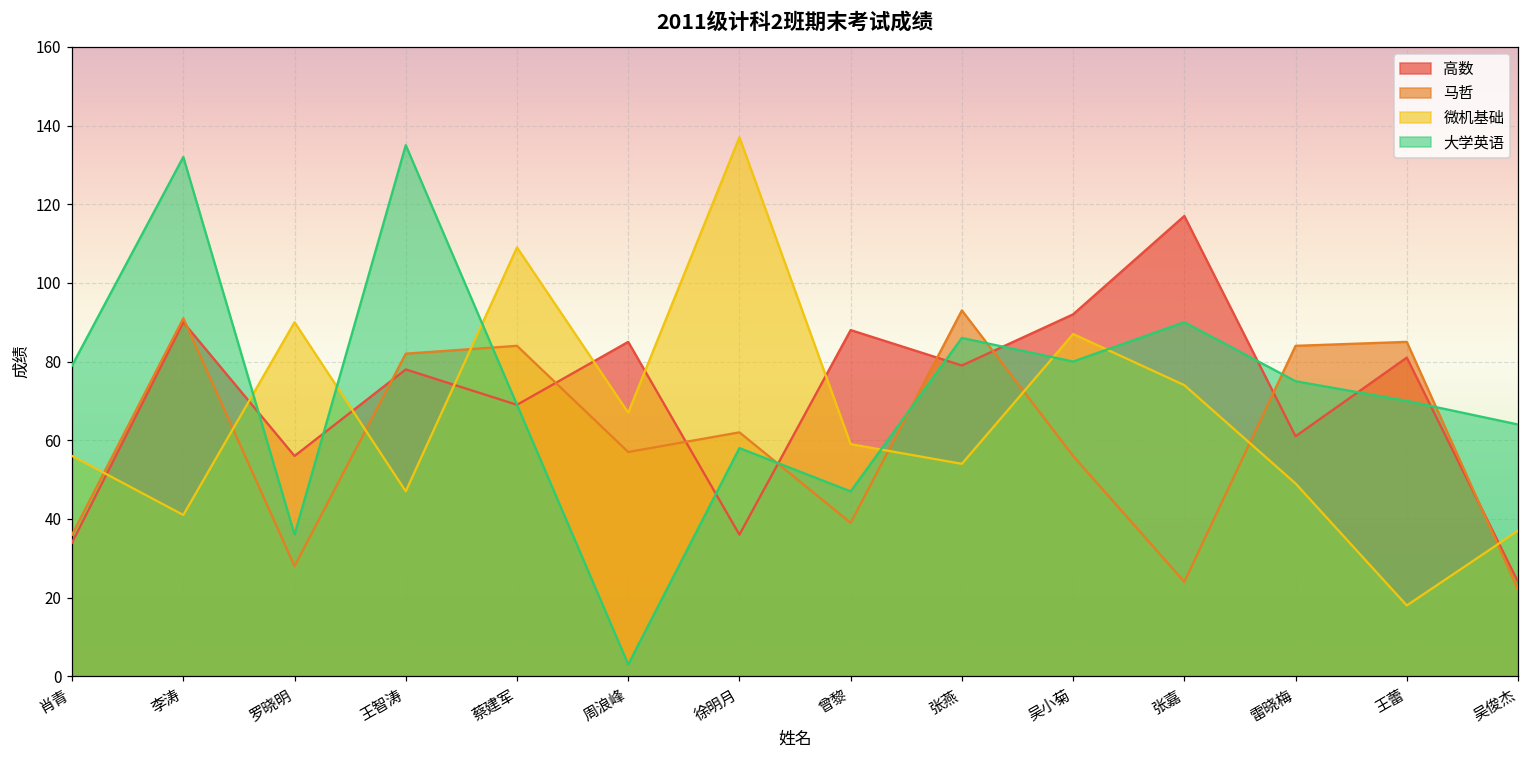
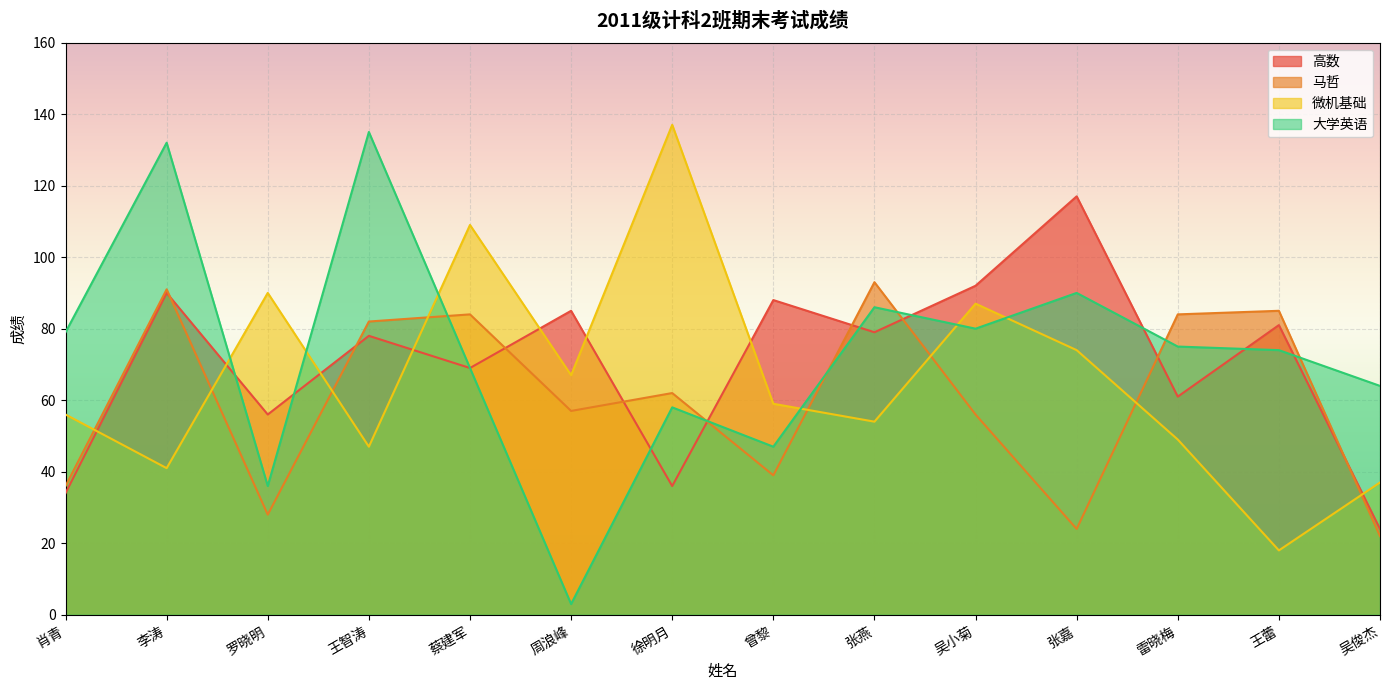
大学英语, 王蕾: 70 -> 74
